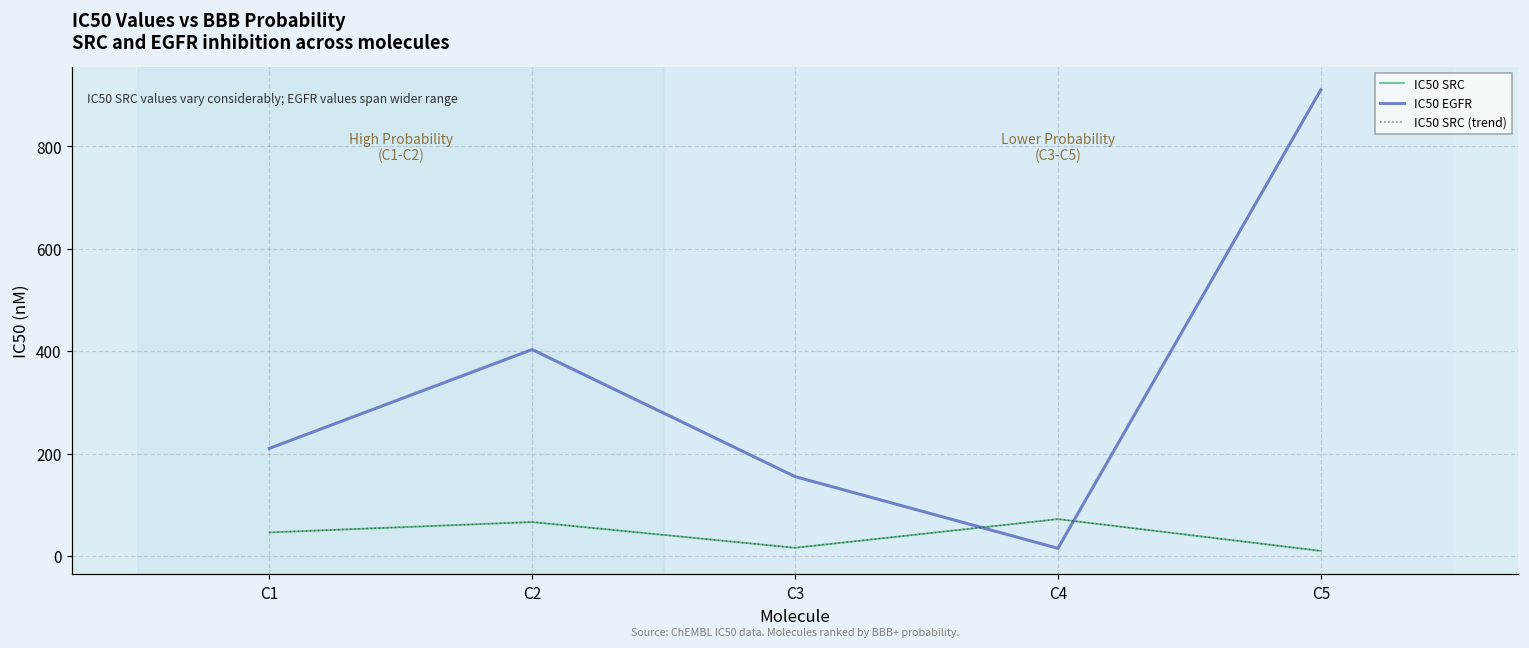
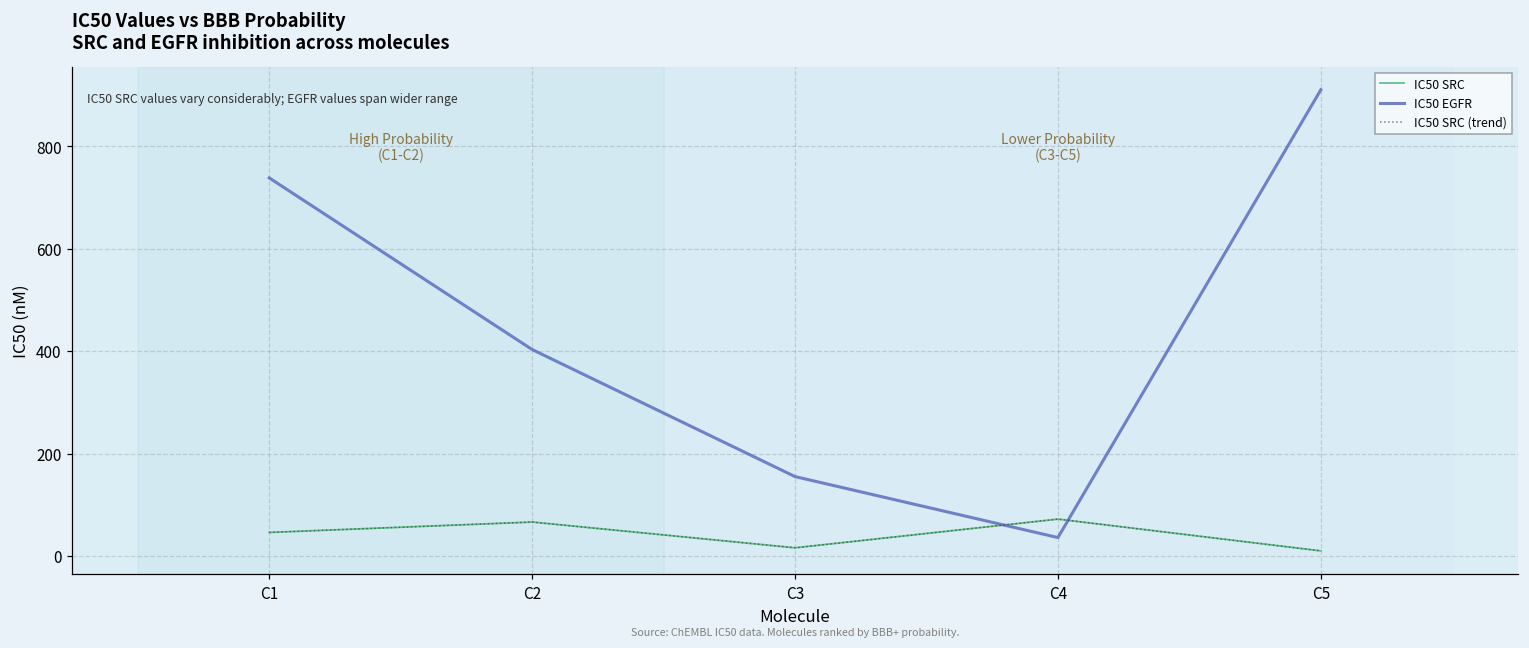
IC50 EGFR, C1: 210 -> 740
IC50 EGFR, C4: 20 -> 40
